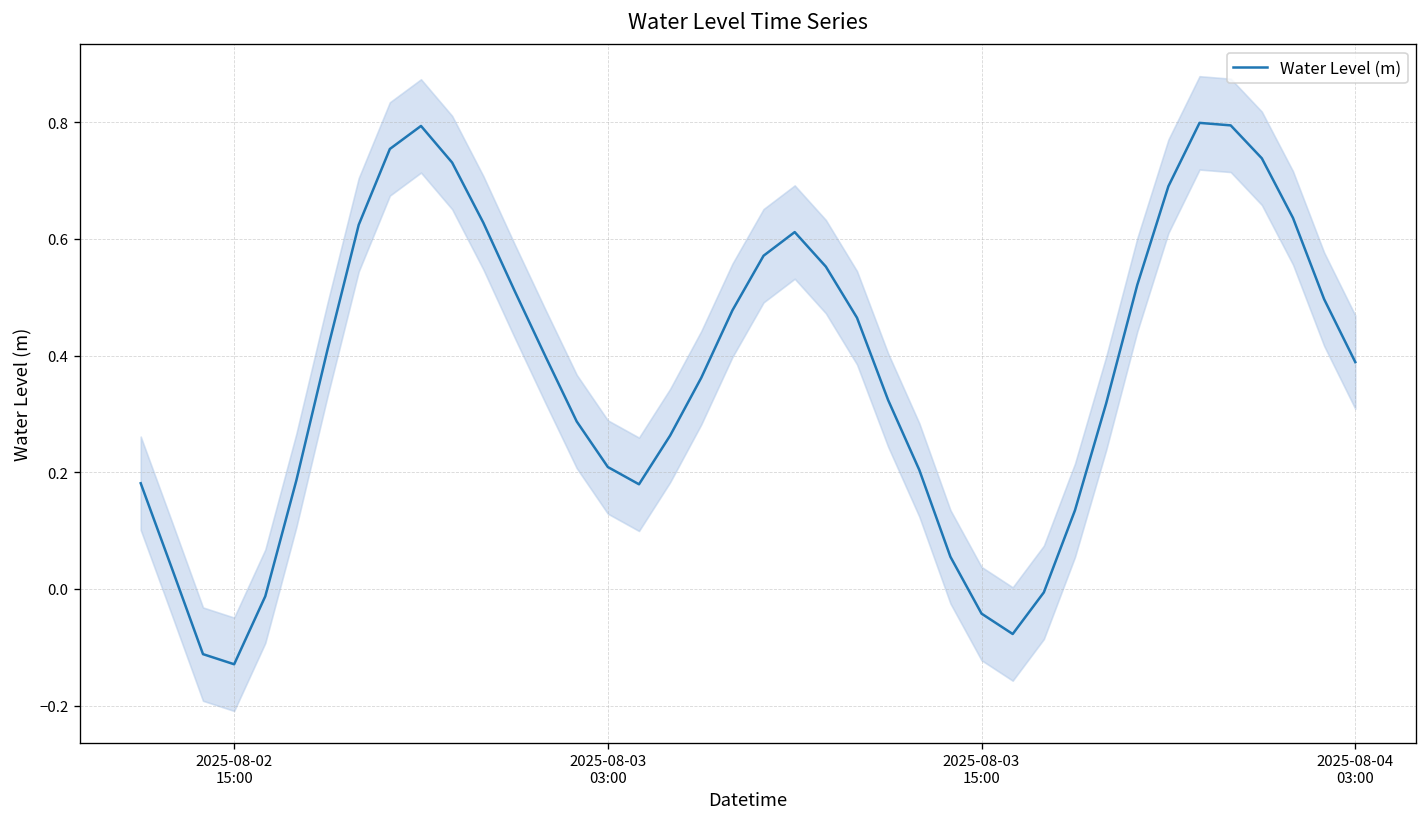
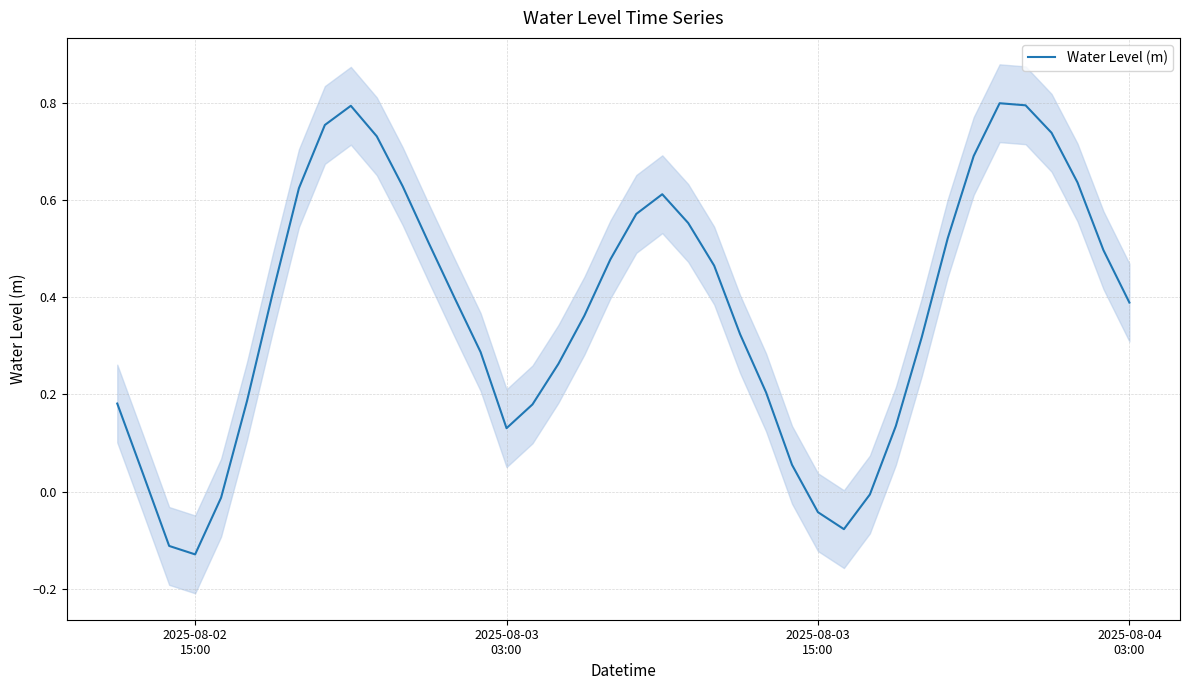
Water Level (m), 2025-08-03 03:00: 0.21 -> 0.13
